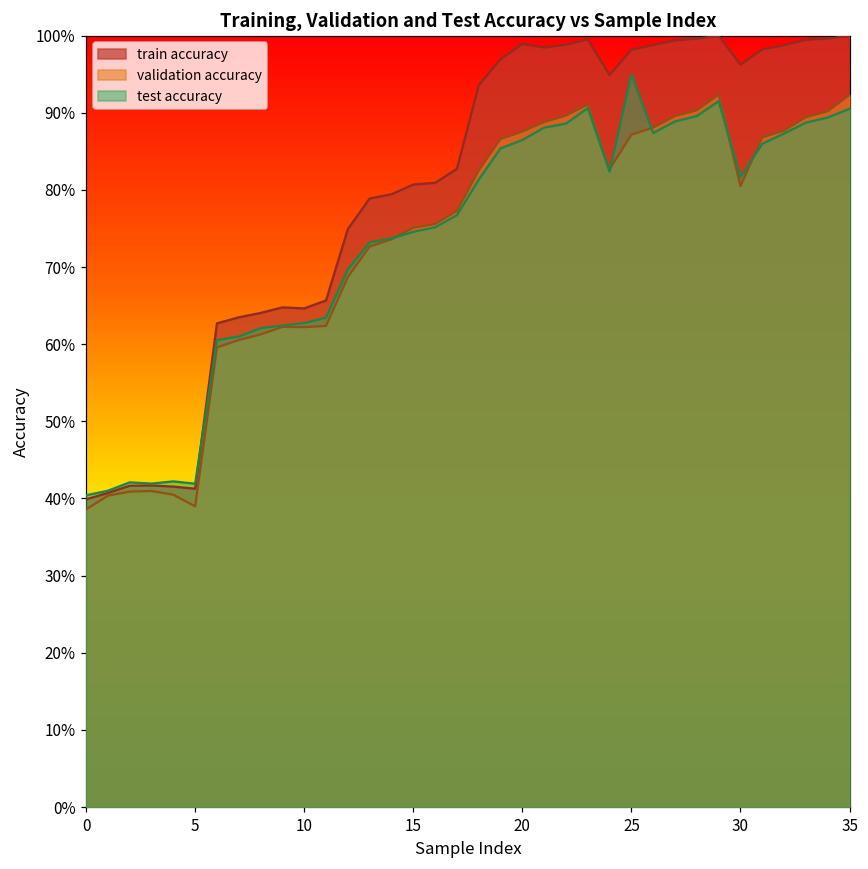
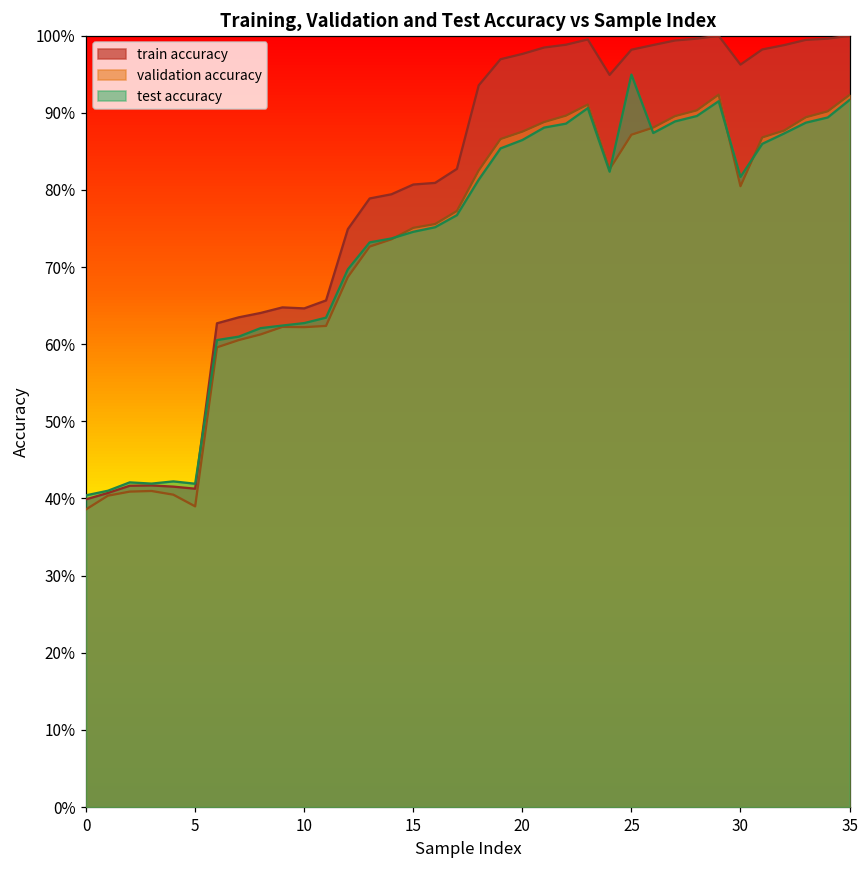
train accuracy, 20: 99% -> 98%
test accuracy, 35: 90% -> 92%
